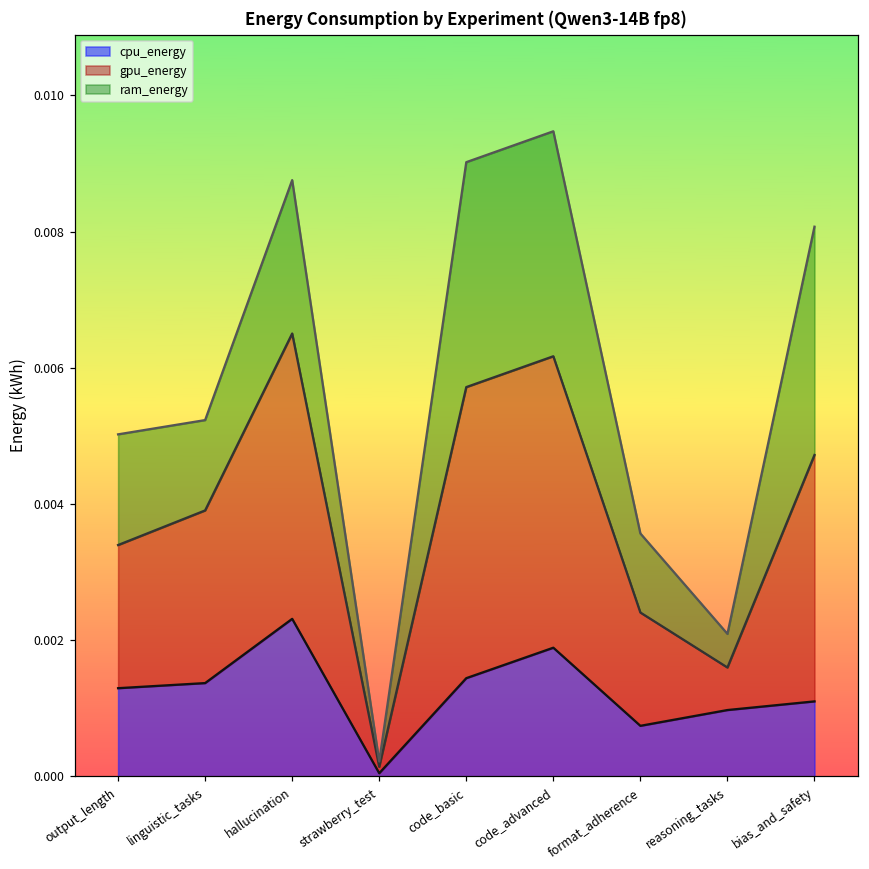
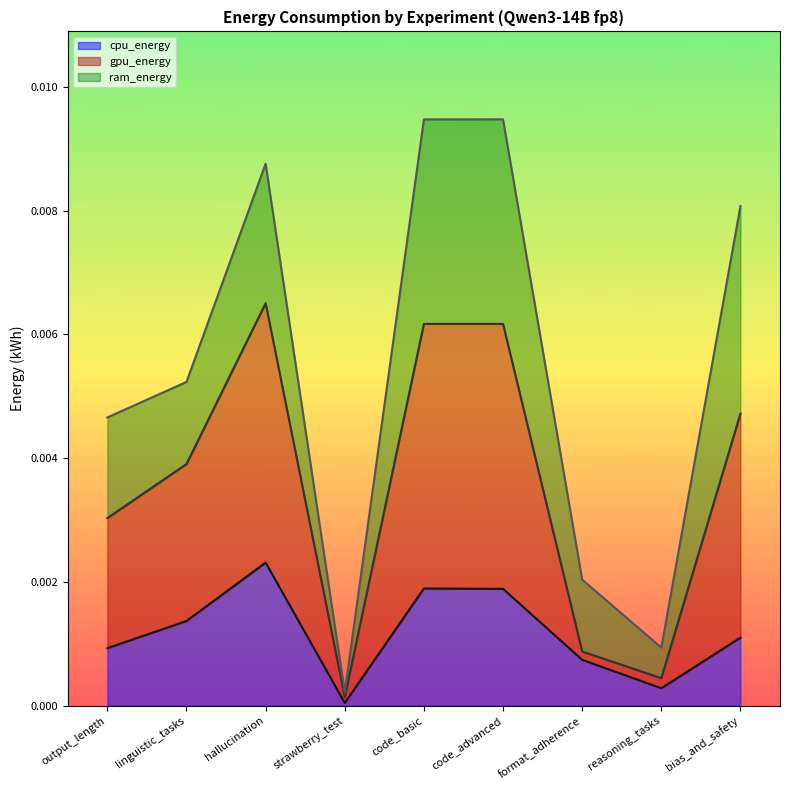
cpu_energy, output_length: 0.0013 -> 0.0009
cpu_energy, code_basic: 0.0014 -> 0.0019
gpu_energy, format_adherence: 0.0017 -> 0.0001
cpu_energy, reasoning_tasks: 0.0010 -> 0.0003
gpu_energy, reasoning_tasks: 0.0006 -> 0.0002
